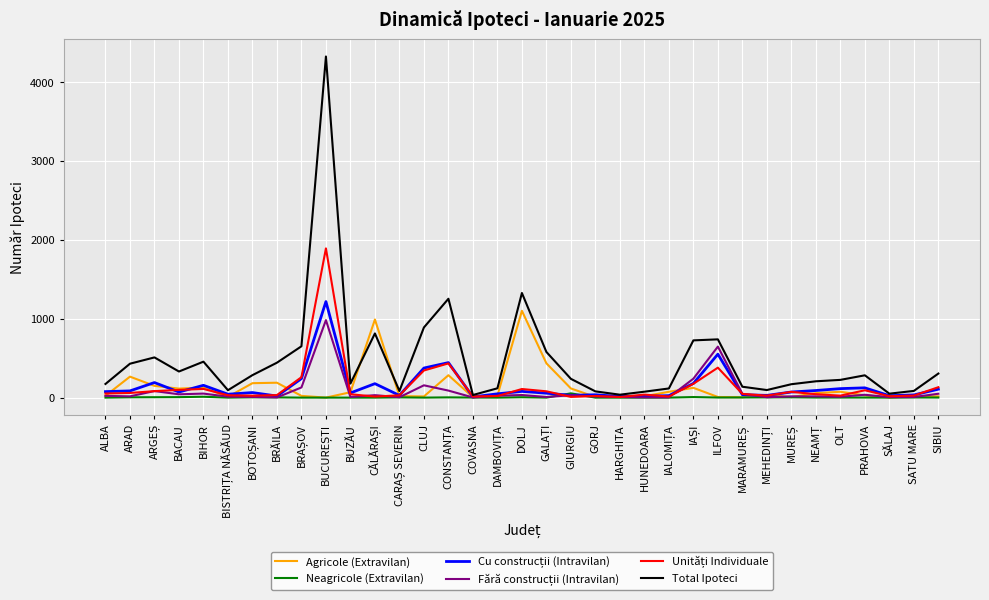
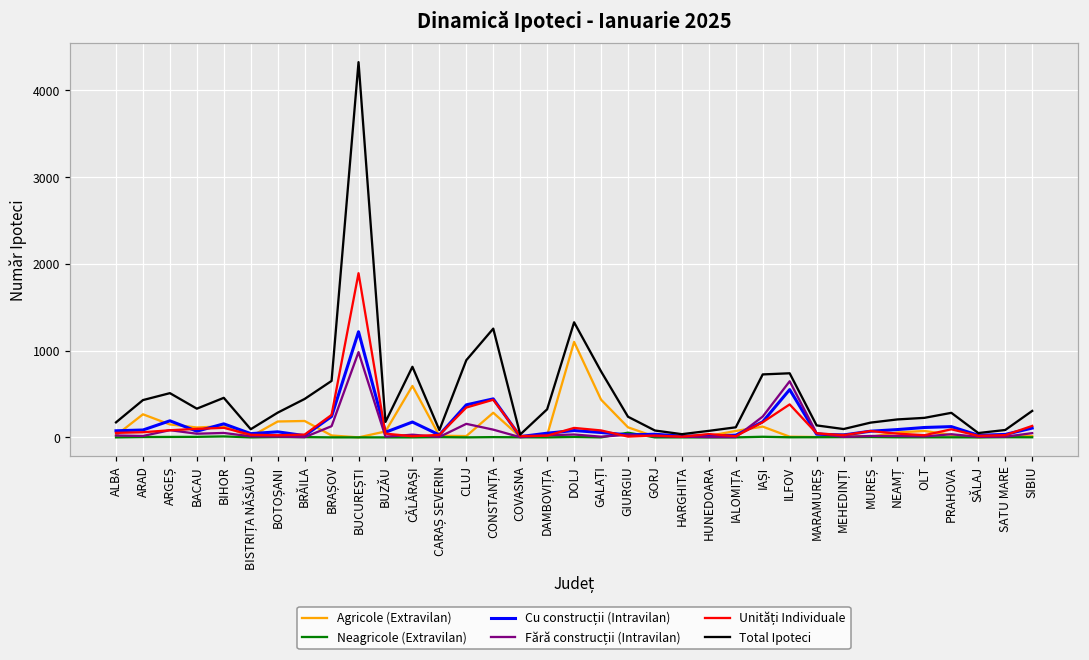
Agricole (Extravilan), CĂLĂRAȘI: 1000 -> 600
Total Ipoteci, DAMBOVIȚA: 100 -> 300
Total Ipoteci, GALAȚI: 600 -> 800
